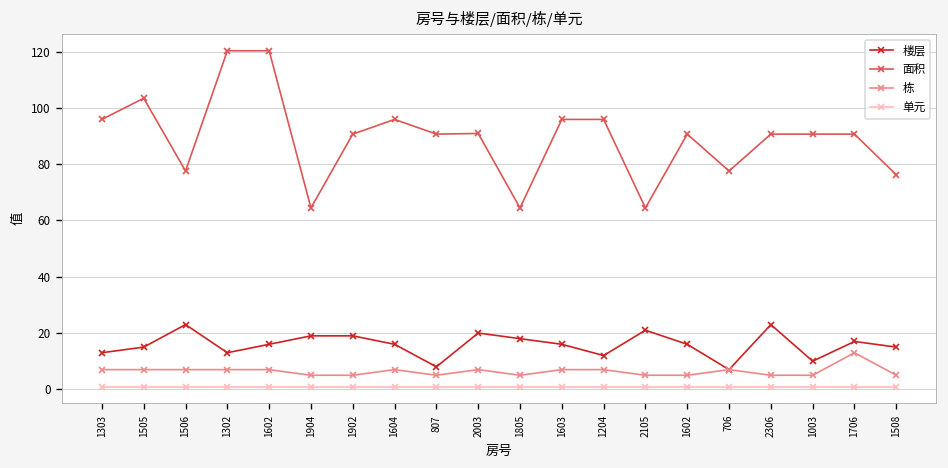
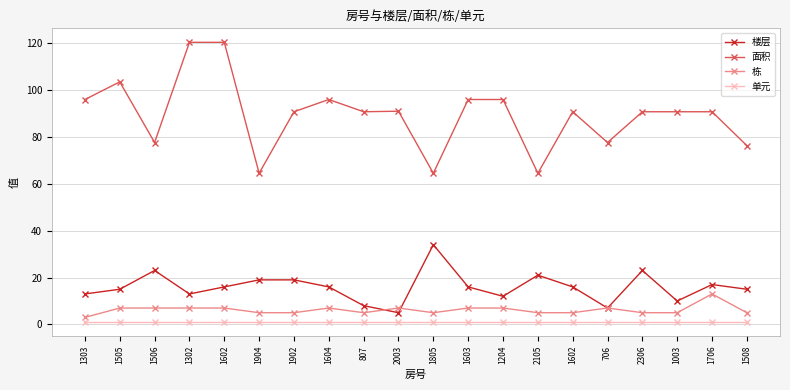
栋, 1303: 7 -> 3
楼层, 2003: 20 -> 5
楼层, 1805: 18 -> 34
